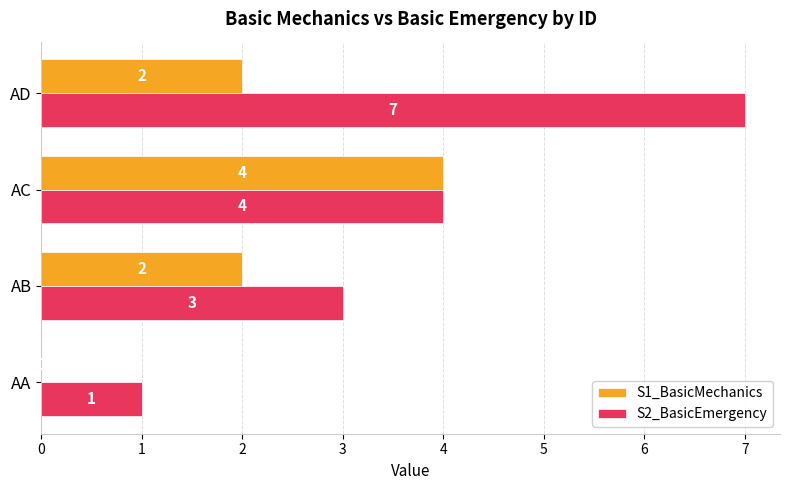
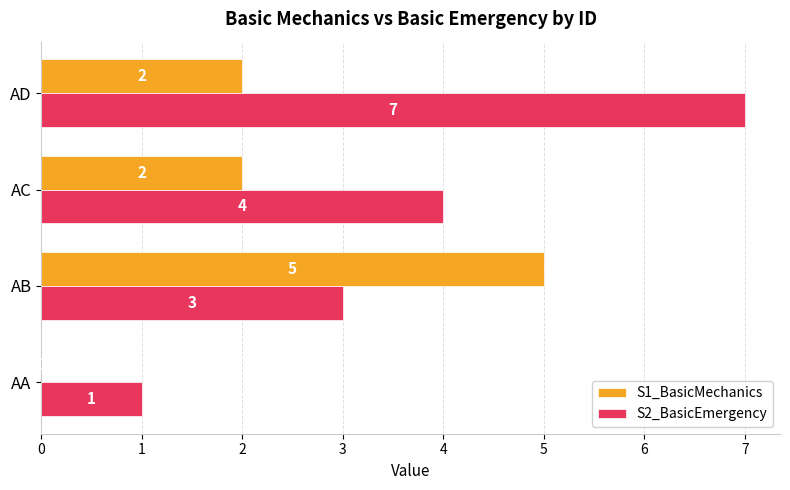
S1_BasicMechanics, AC: 4 -> 2
S1_BasicMechanics, AB: 2 -> 5
